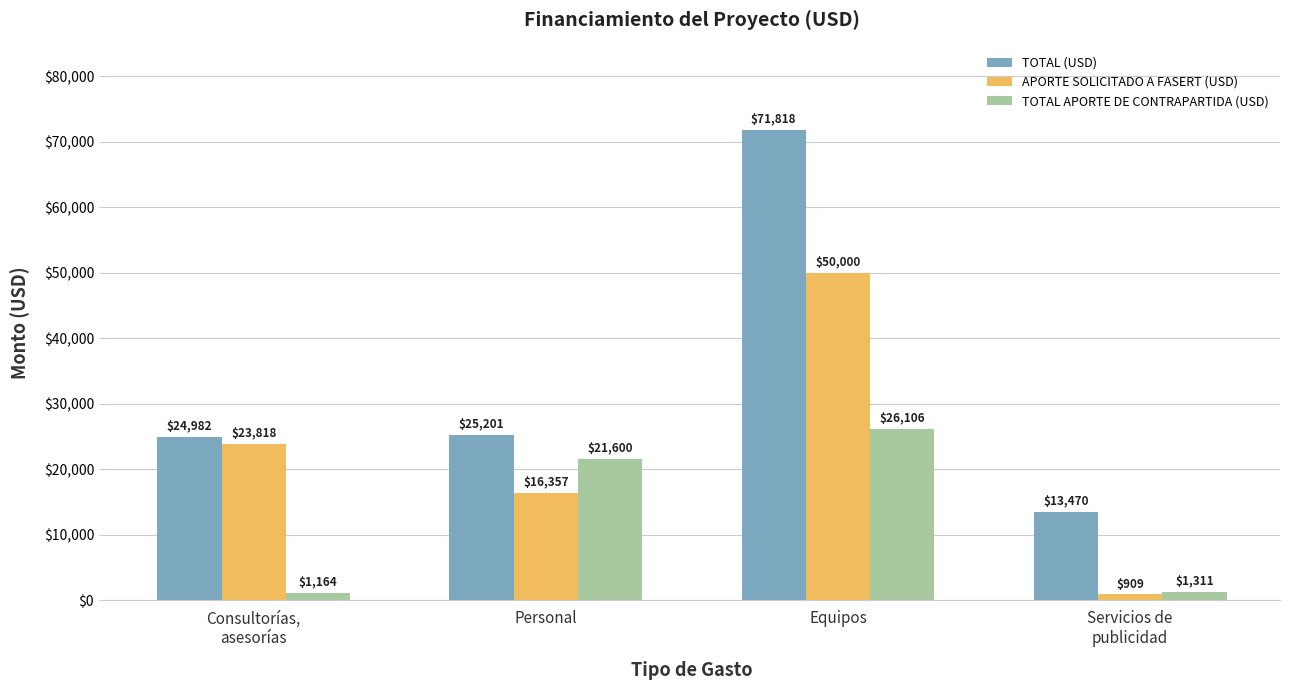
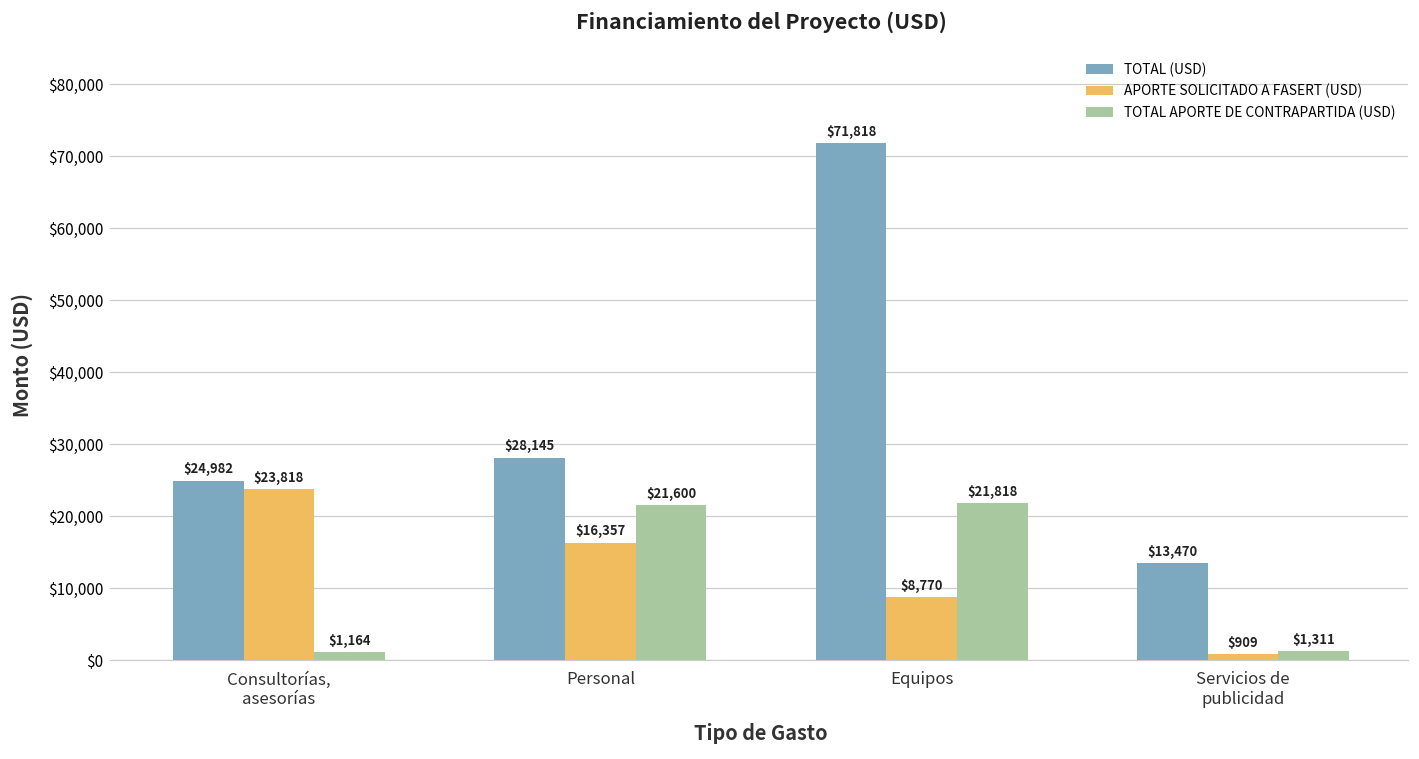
TOTAL (USD), Personal: $25,201 -> $28,145
APORTE SOLICITADO A FASERT (USD), Equipos: $50,000 -> $8,770
TOTAL APORTE DE CONTRAPARTIDA (USD), Equipos: $26,106 -> $21,818
